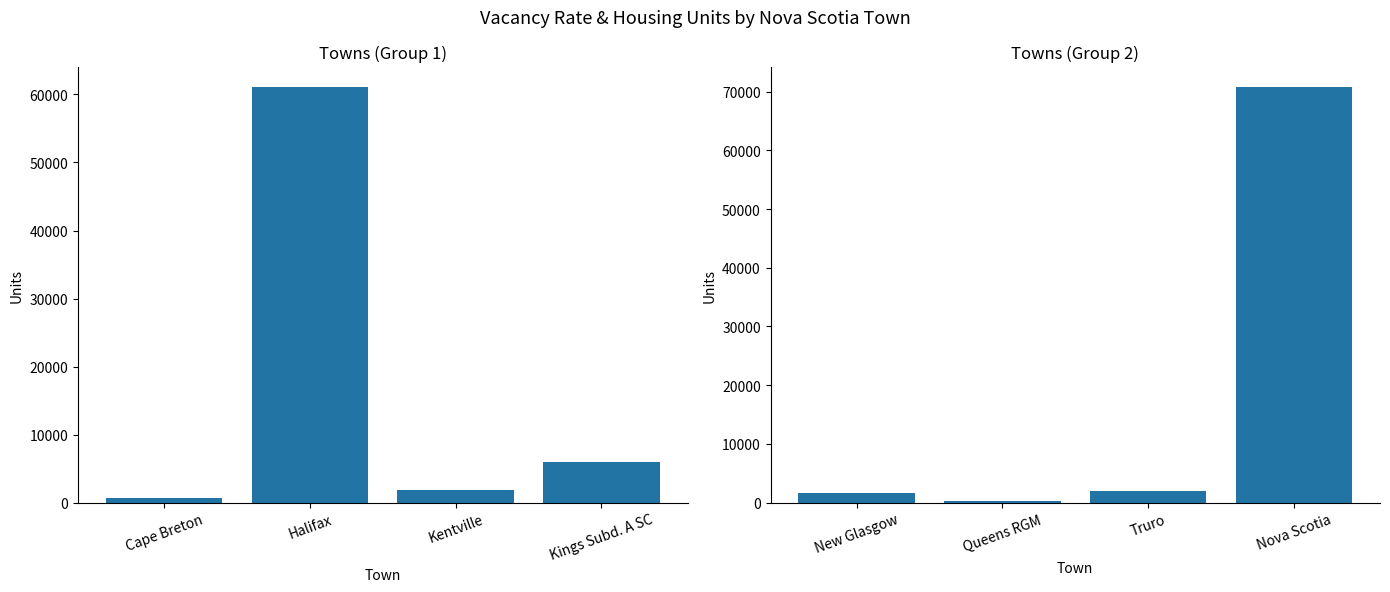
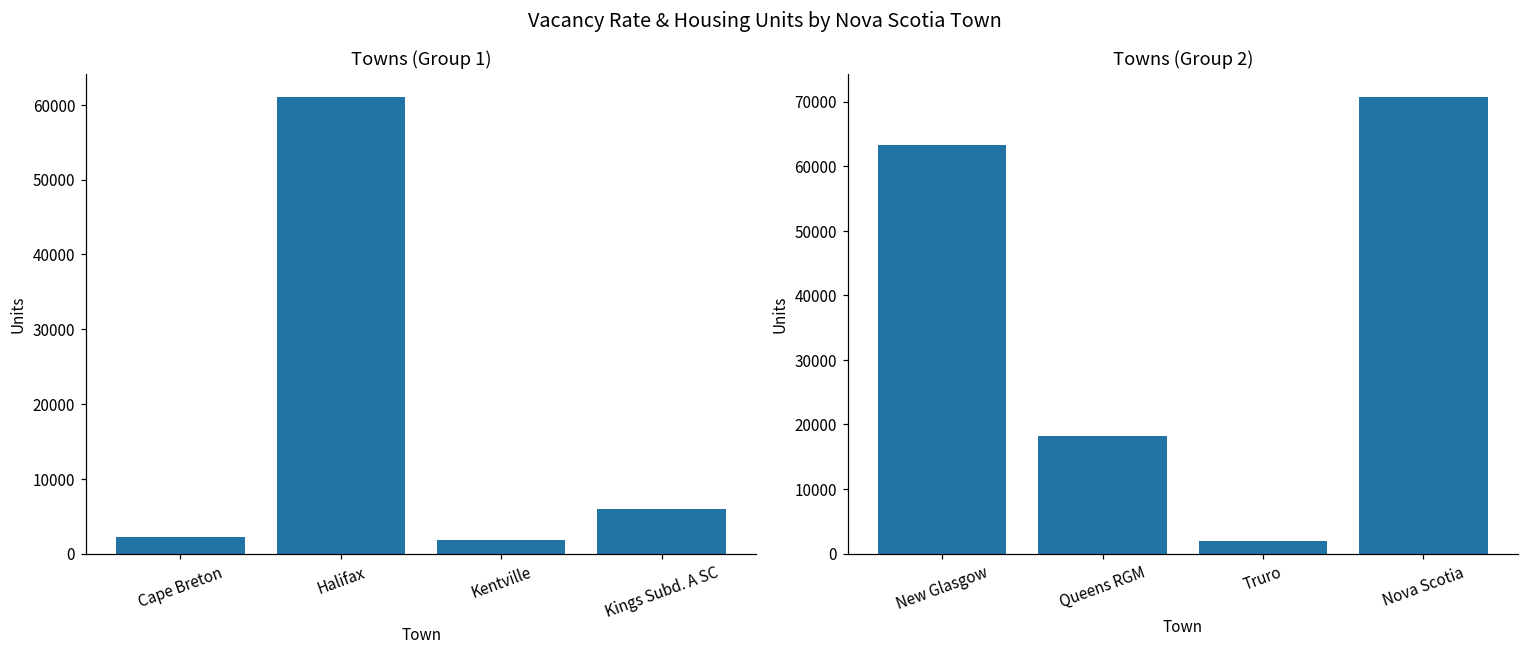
Towns (Group 1), Cape Breton: 1000 -> 2000
Towns (Group 2), New Glasgow: 2000 -> 63000
Towns (Group 2), Queens RGM: 0 -> 18000
